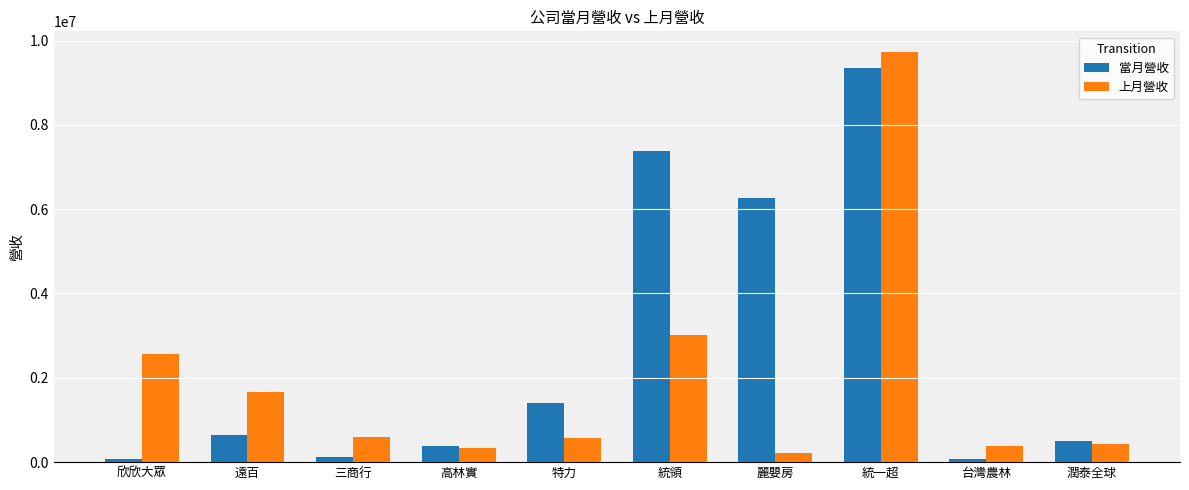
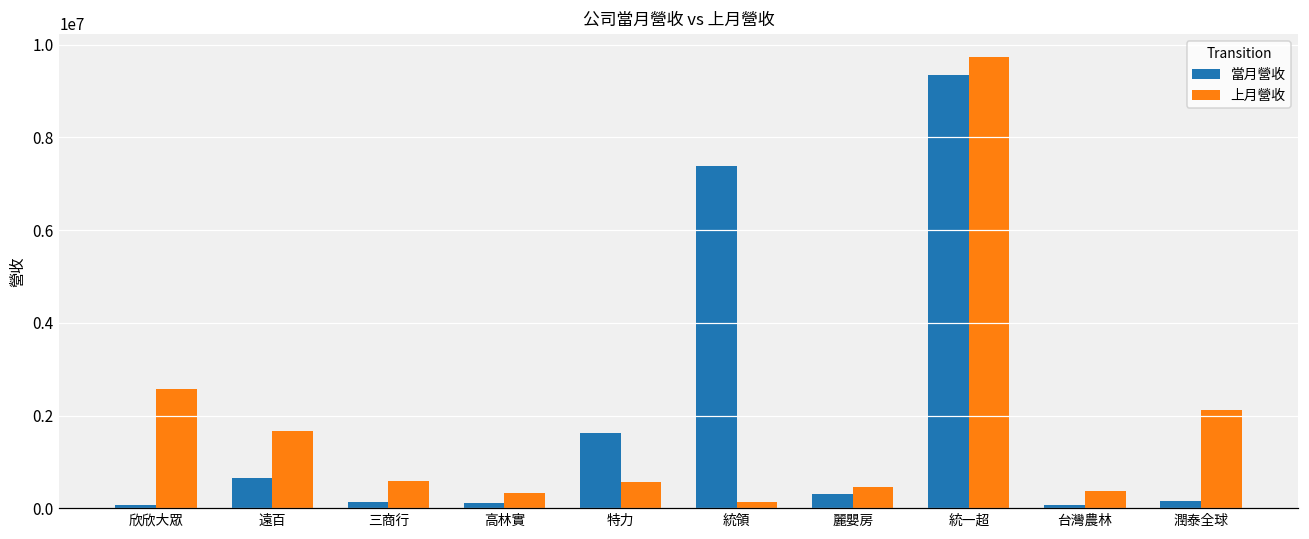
當月營收, 高林實: 400000 -> 100000
當月營收, 特力: 1400000 -> 1600000
上月營收, 統領: 3000000 -> 100000
當月營收, 麗嬰房: 6300000 -> 300000
上月營收, 麗嬰房: 200000 -> 500000
當月營收, 潤泰全球: 500000 -> 200000
上月營收, 潤泰全球: 400000 -> 2100000
